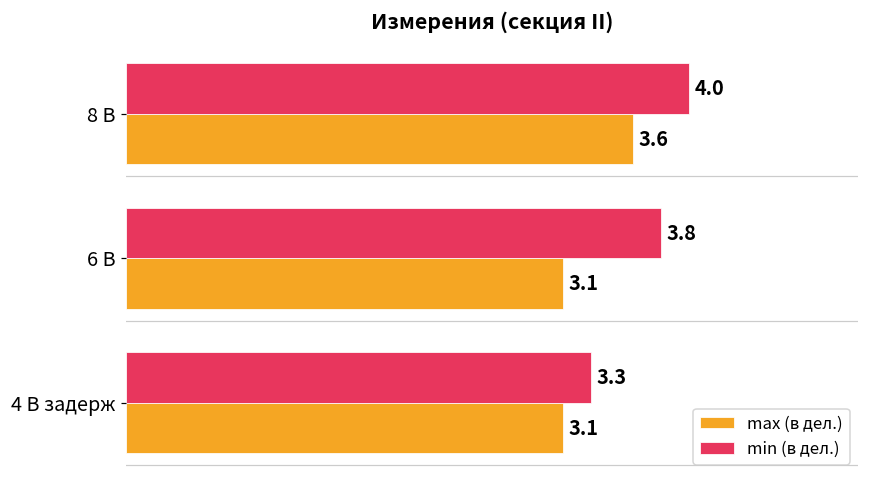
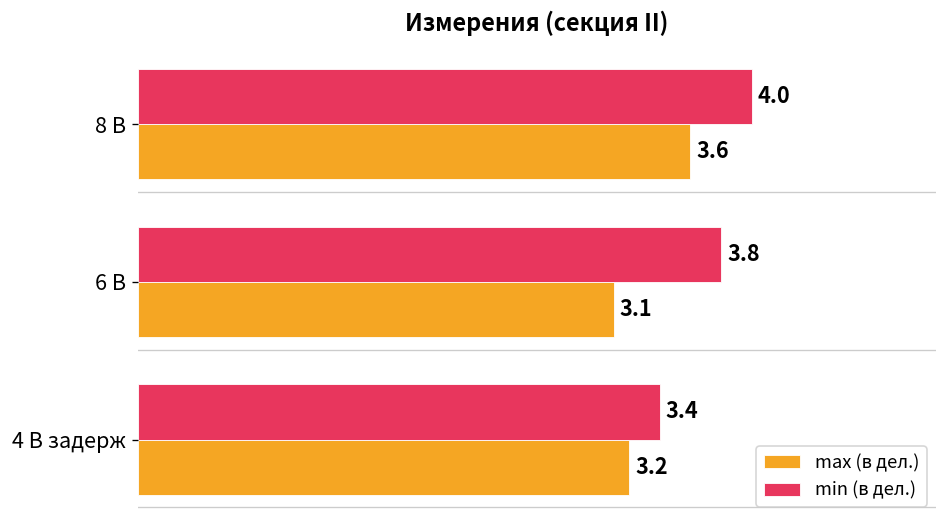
min (в дел.), 4 В задерж: 3.3 -> 3.4
max (в дел.), 4 В задерж: 3.1 -> 3.2
